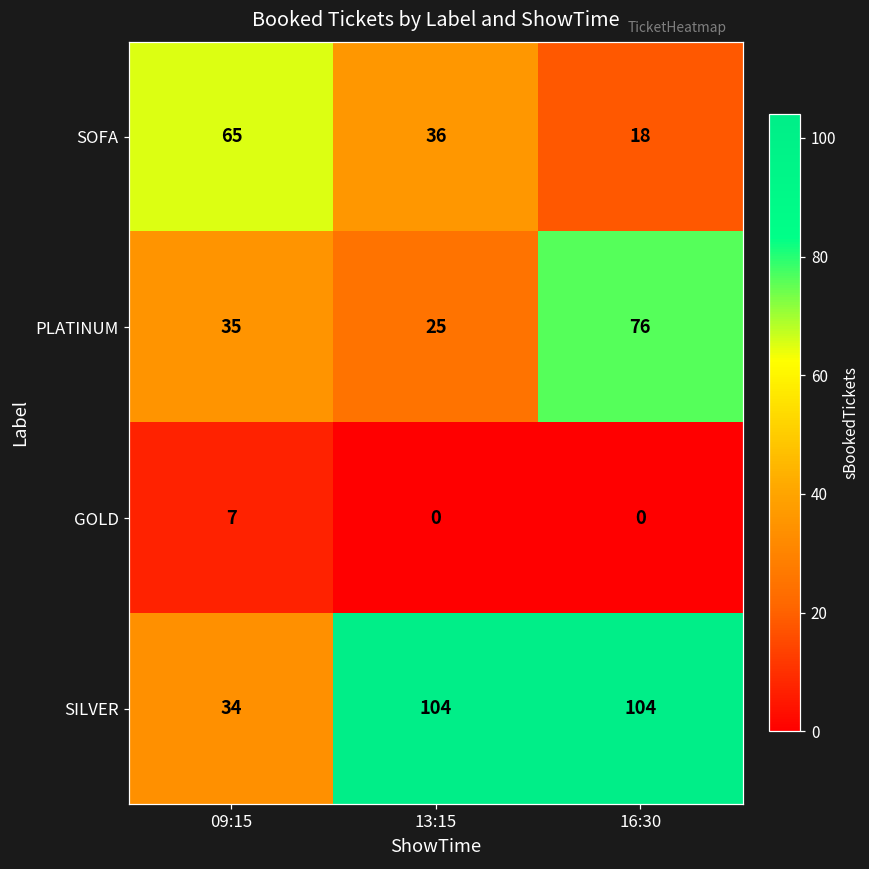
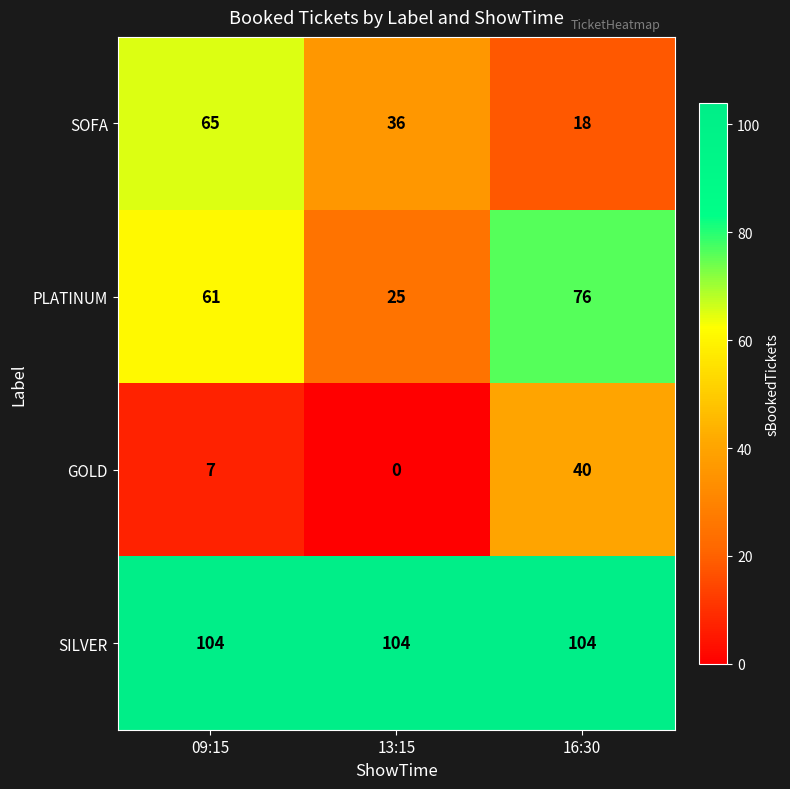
PLATINUM, 09:15: 35 -> 61
GOLD, 16:30: 0 -> 40
SILVER, 09:15: 34 -> 104
